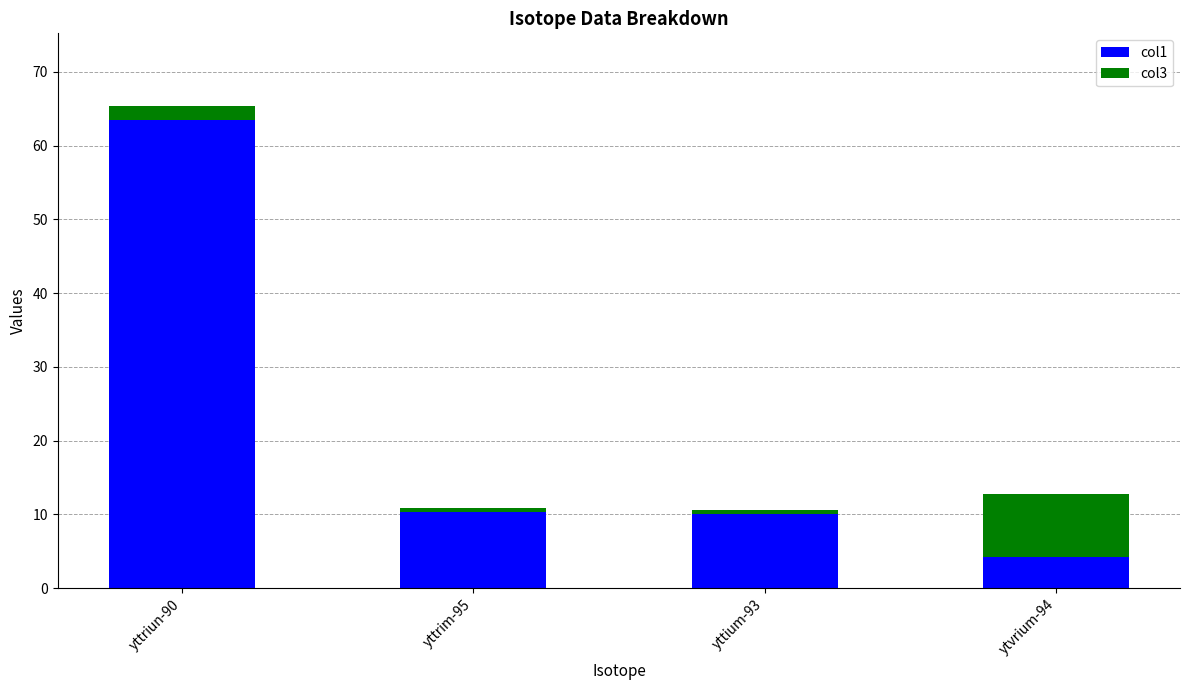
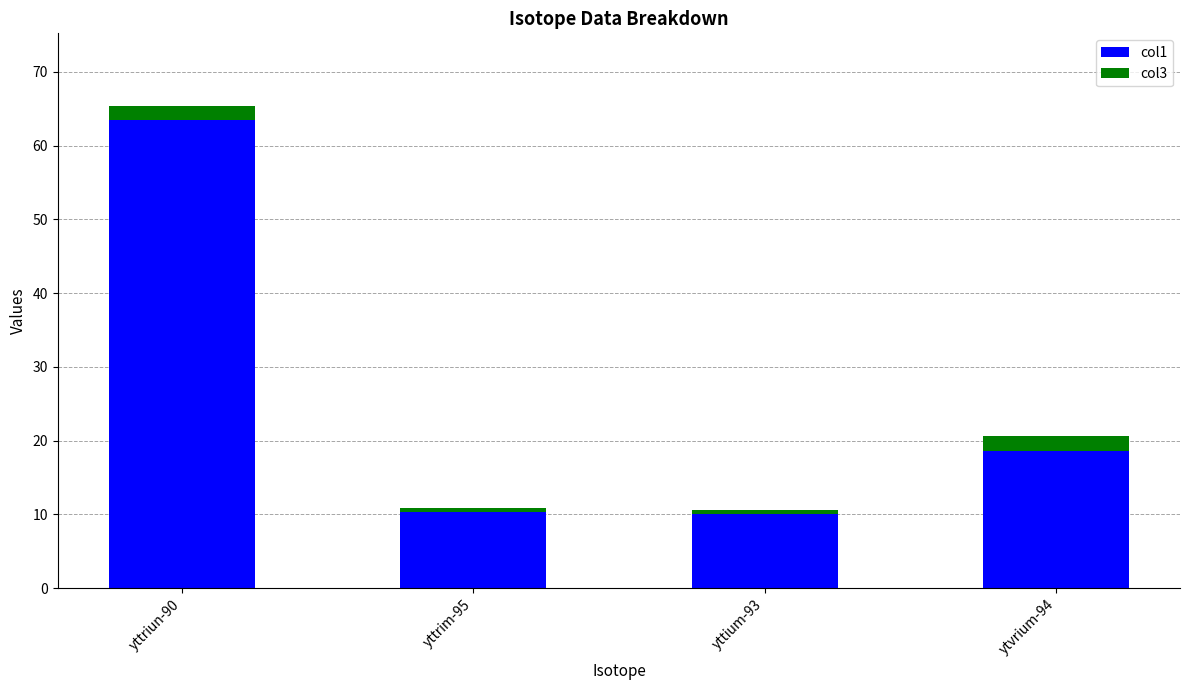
col1, ytvrium-94: 4 -> 19
col3, ytvrium-94: 9 -> 2
